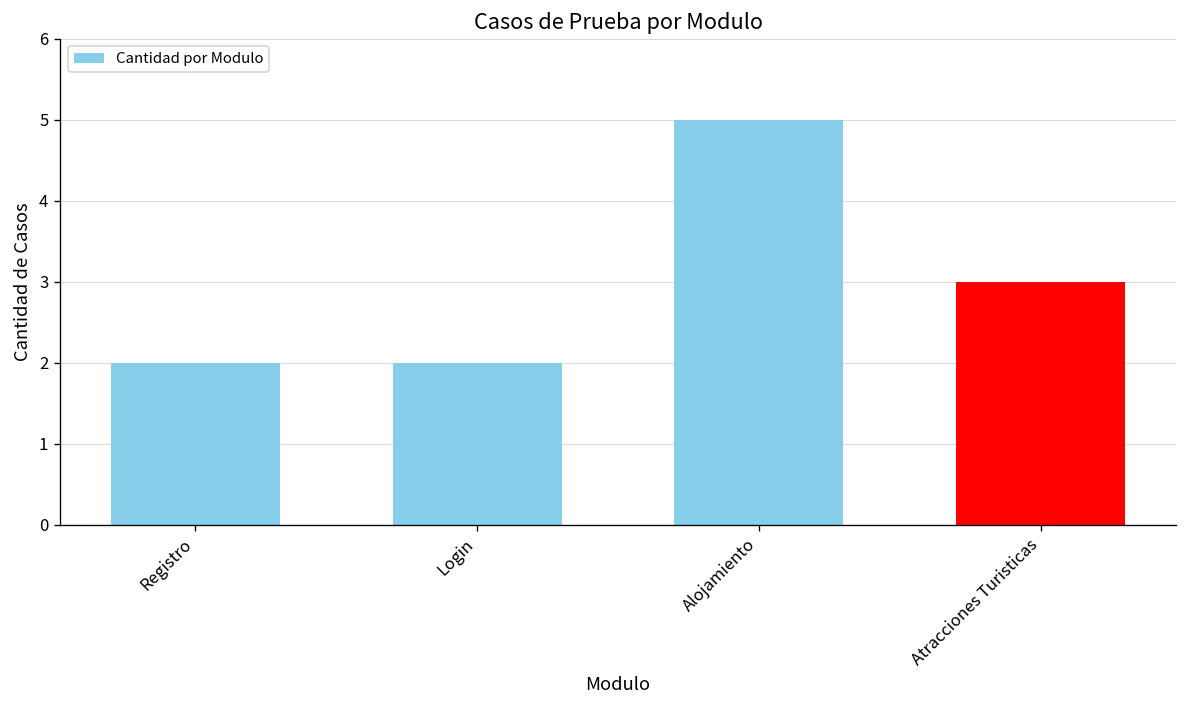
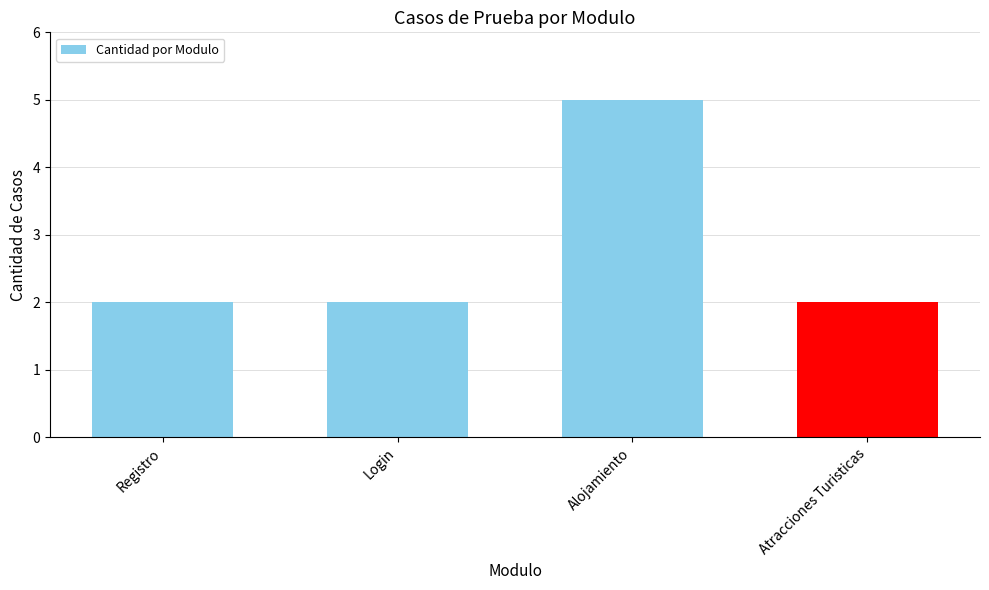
Atracciones Turisticas: 3 -> 2
